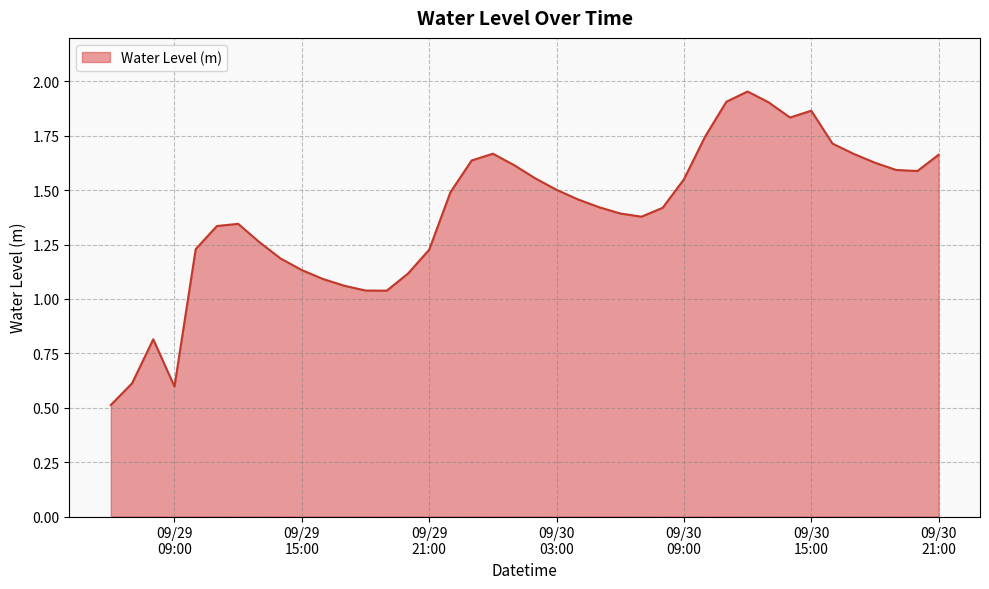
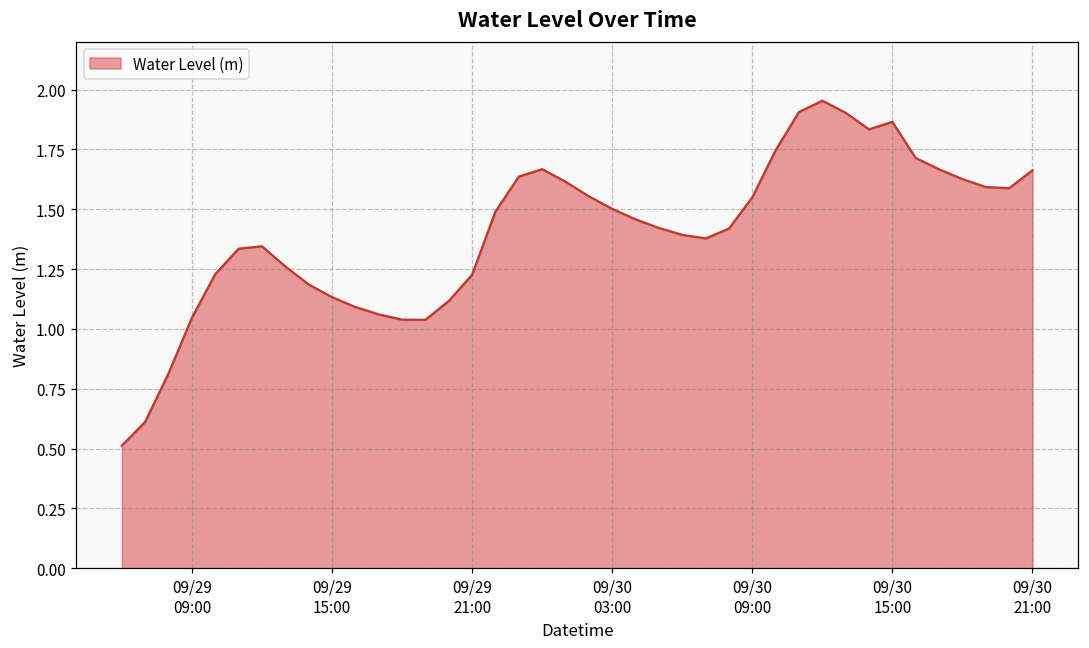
09/29 09:00: 0.60 -> 1.05
